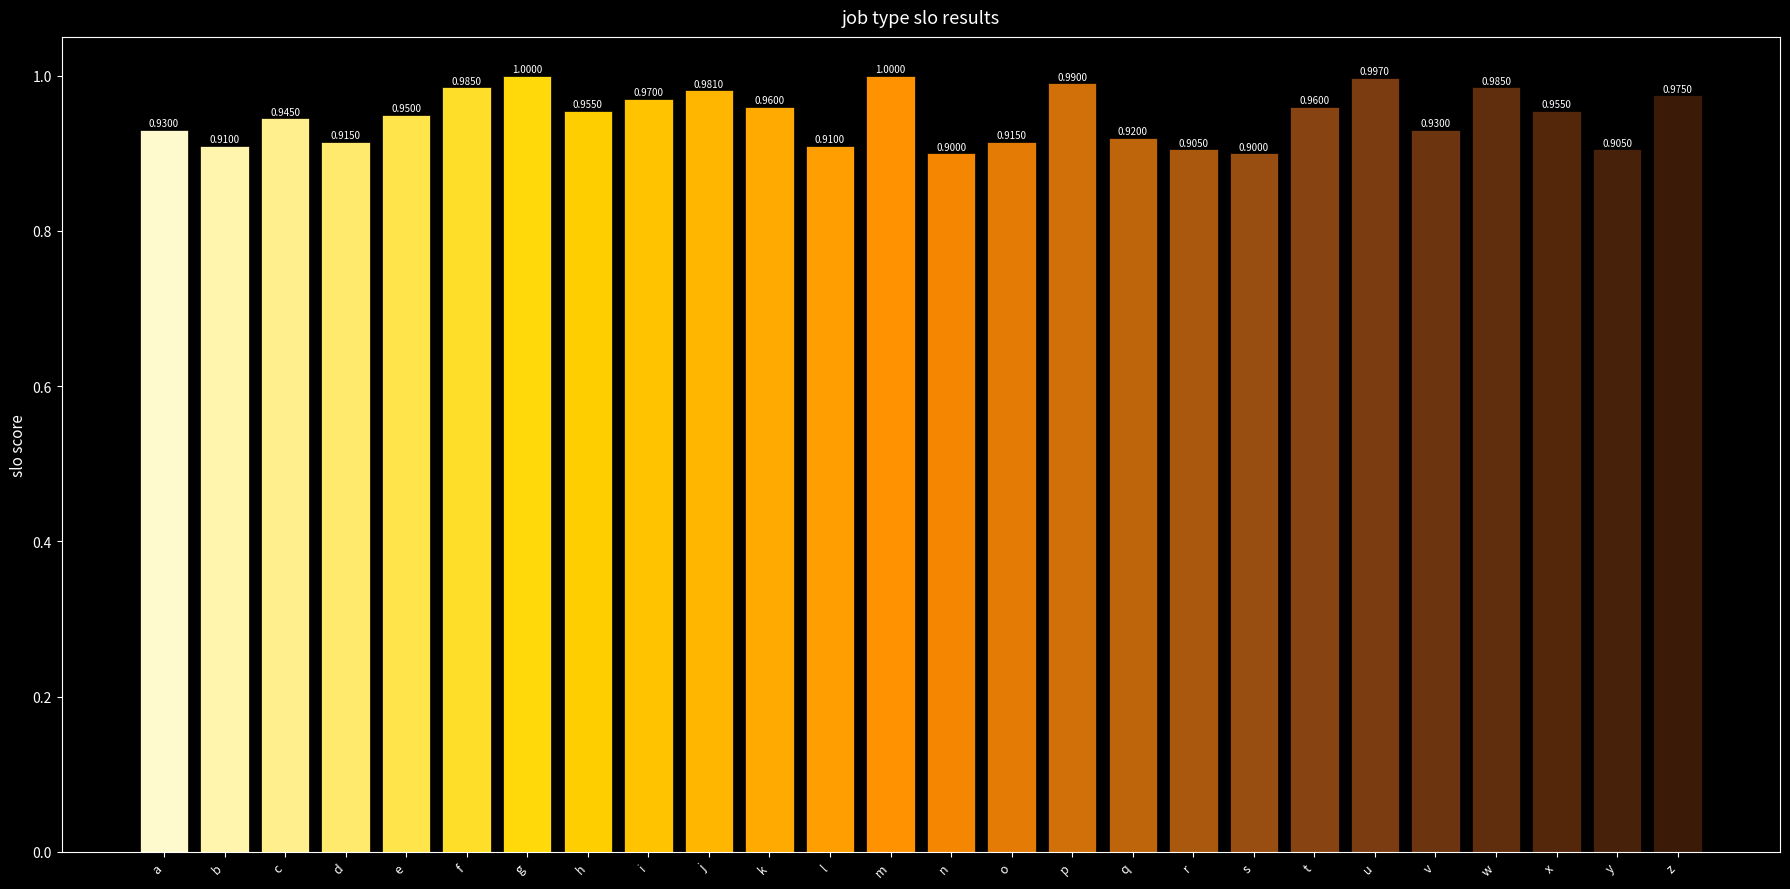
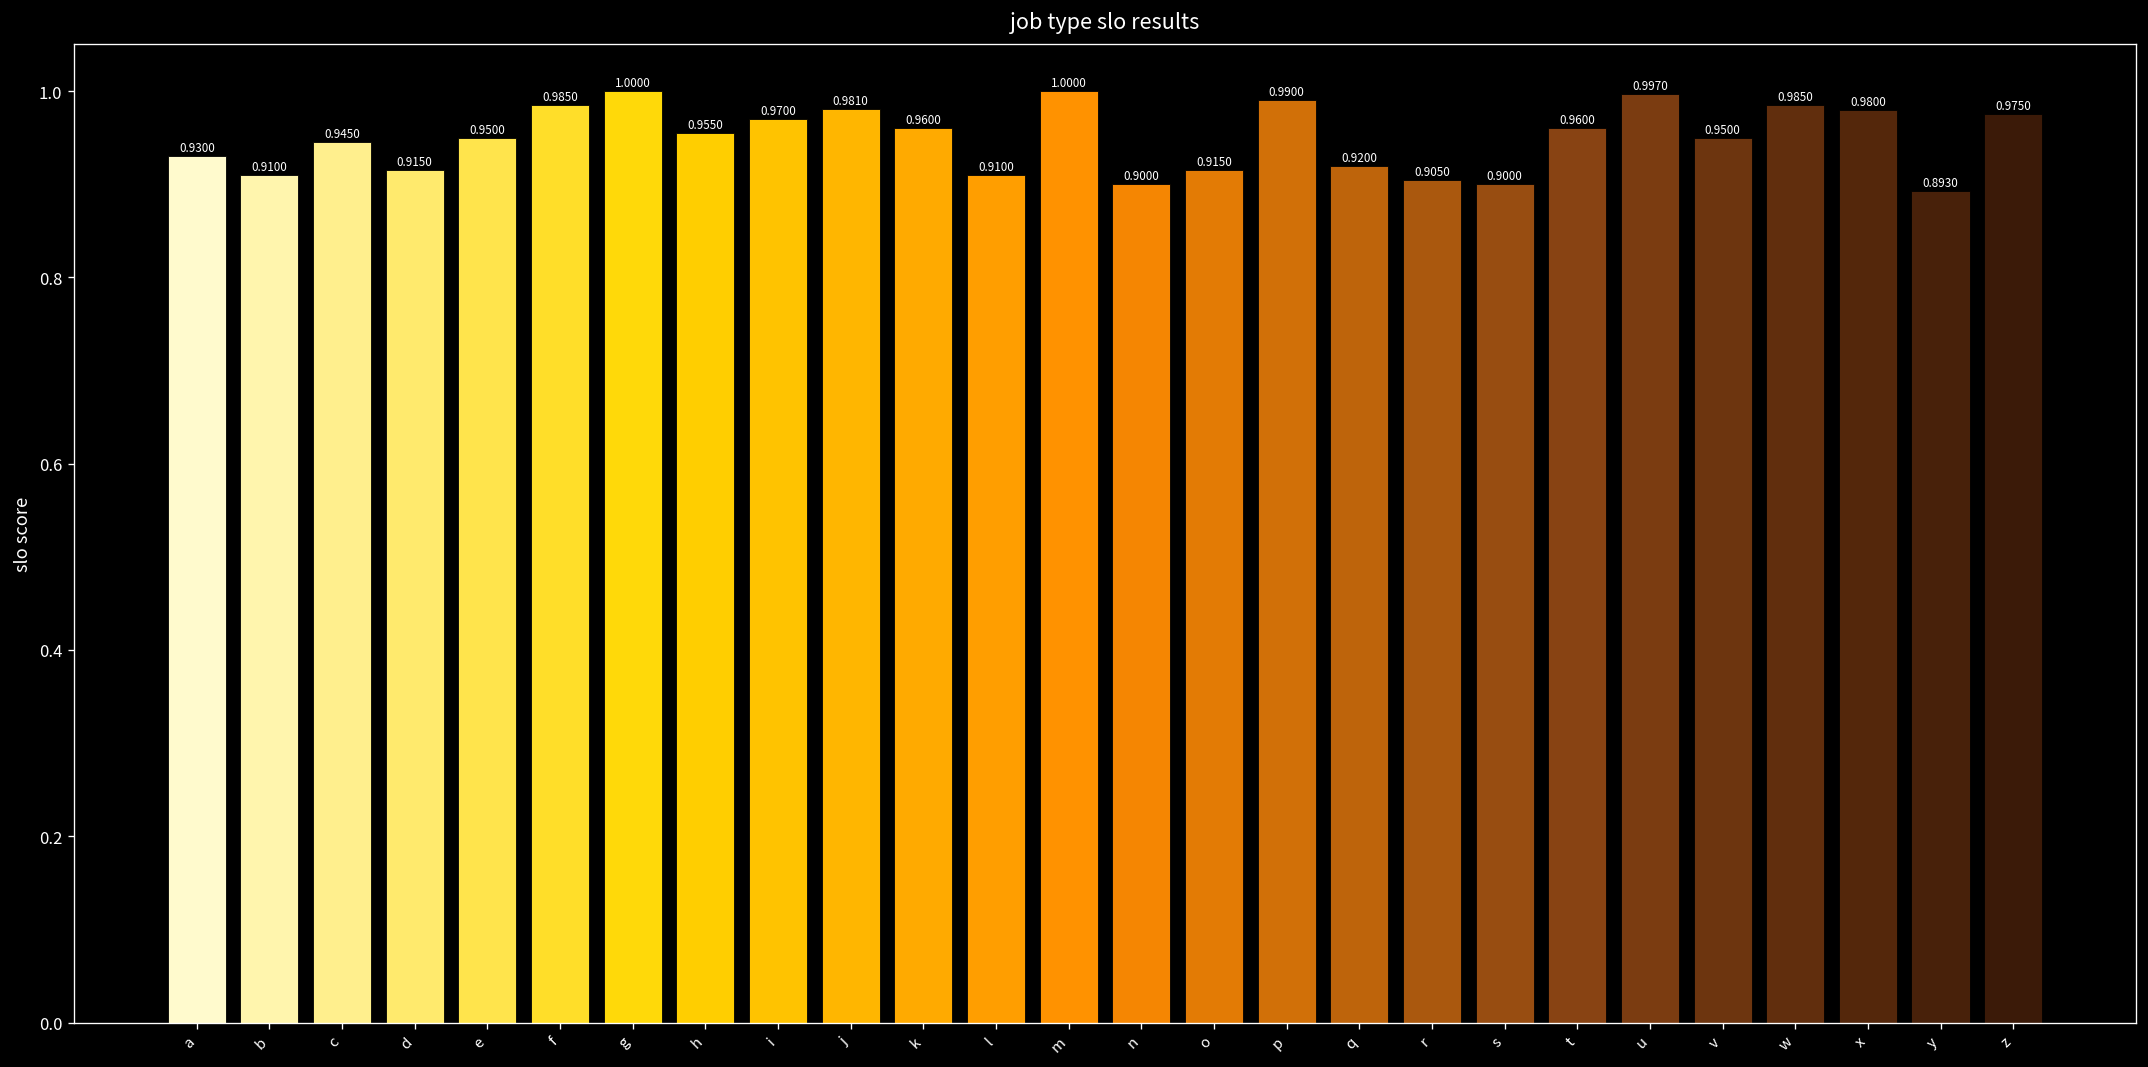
v: 0.9300 -> 0.9500
x: 0.9550 -> 0.9800
y: 0.9050 -> 0.8930
